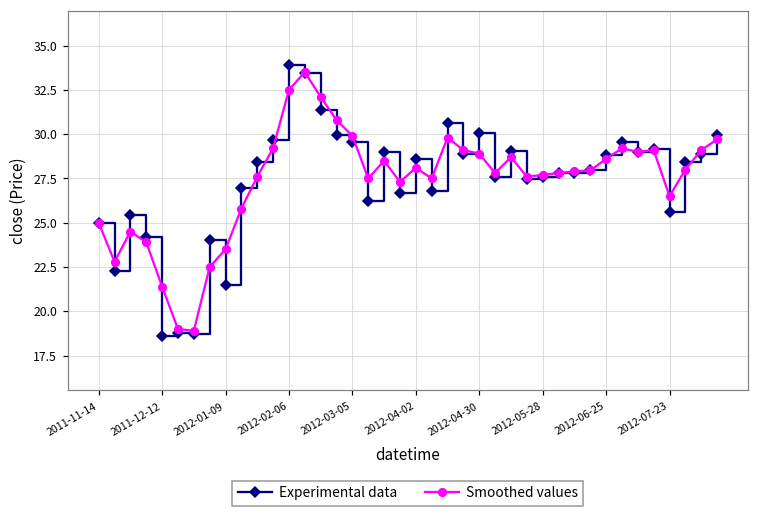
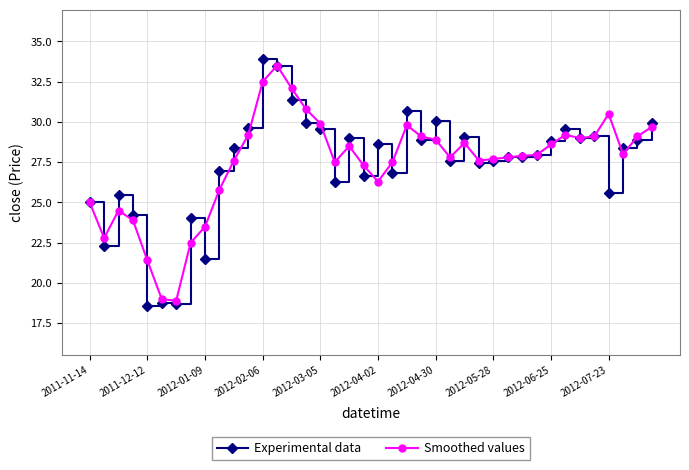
Smoothed values, 2012-04-02: 28.1 -> 26.3
Smoothed values, 2012-07-23: 26.5 -> 30.5
